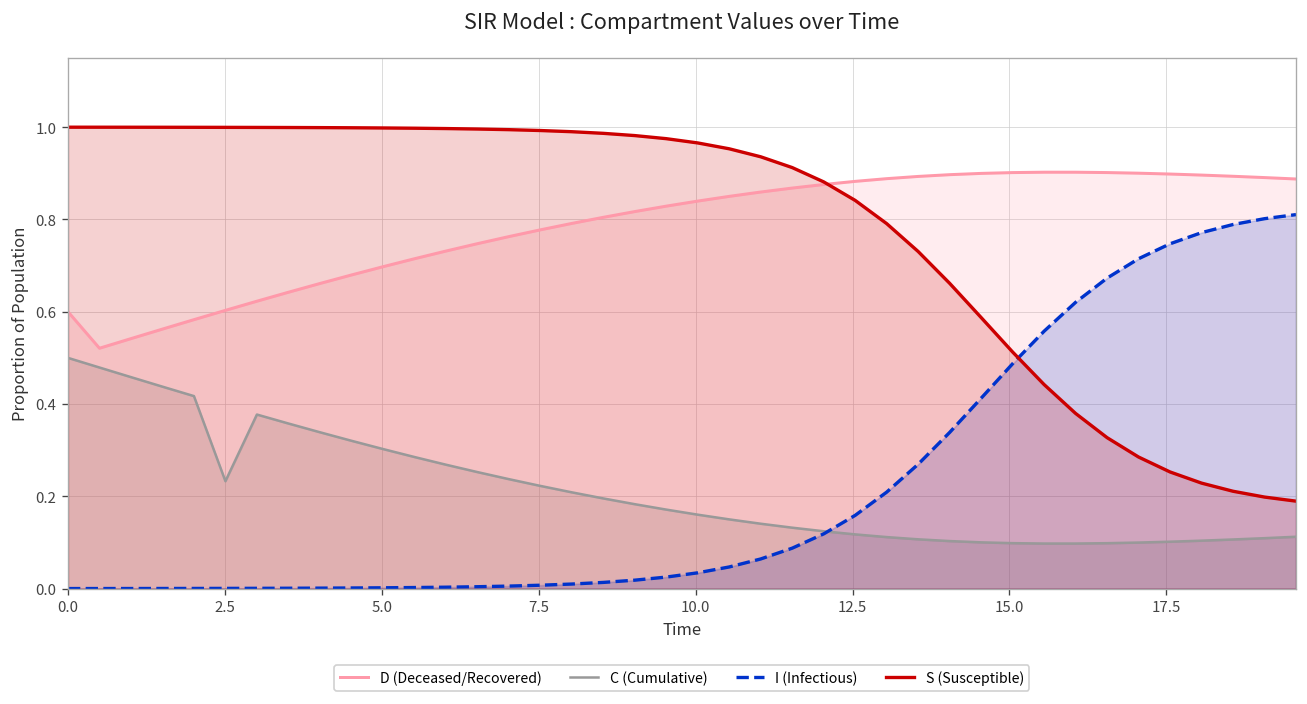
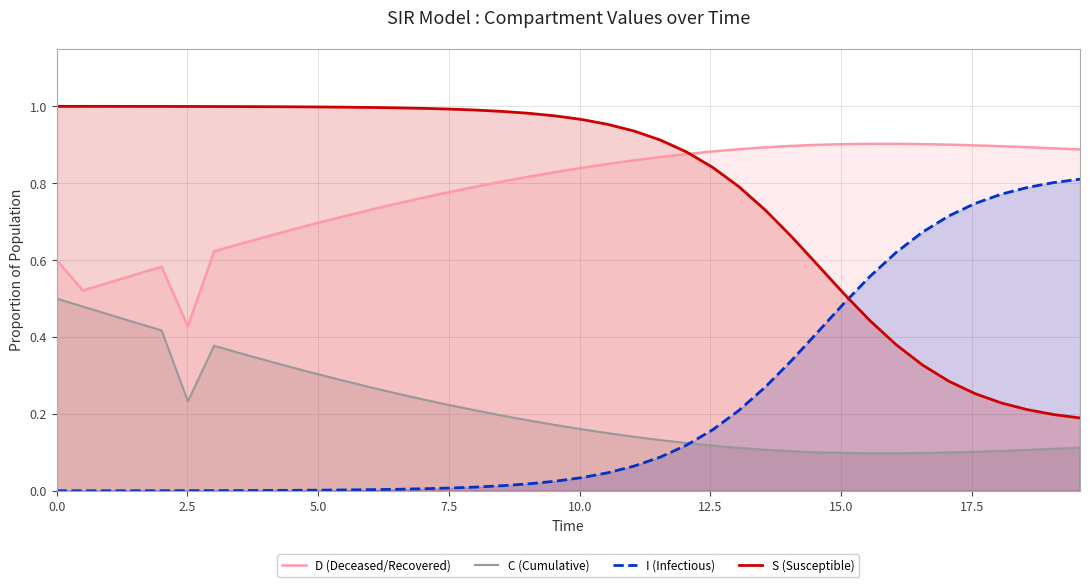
D (Deceased/Recovered), 2.5: 0.60 -> 0.43
